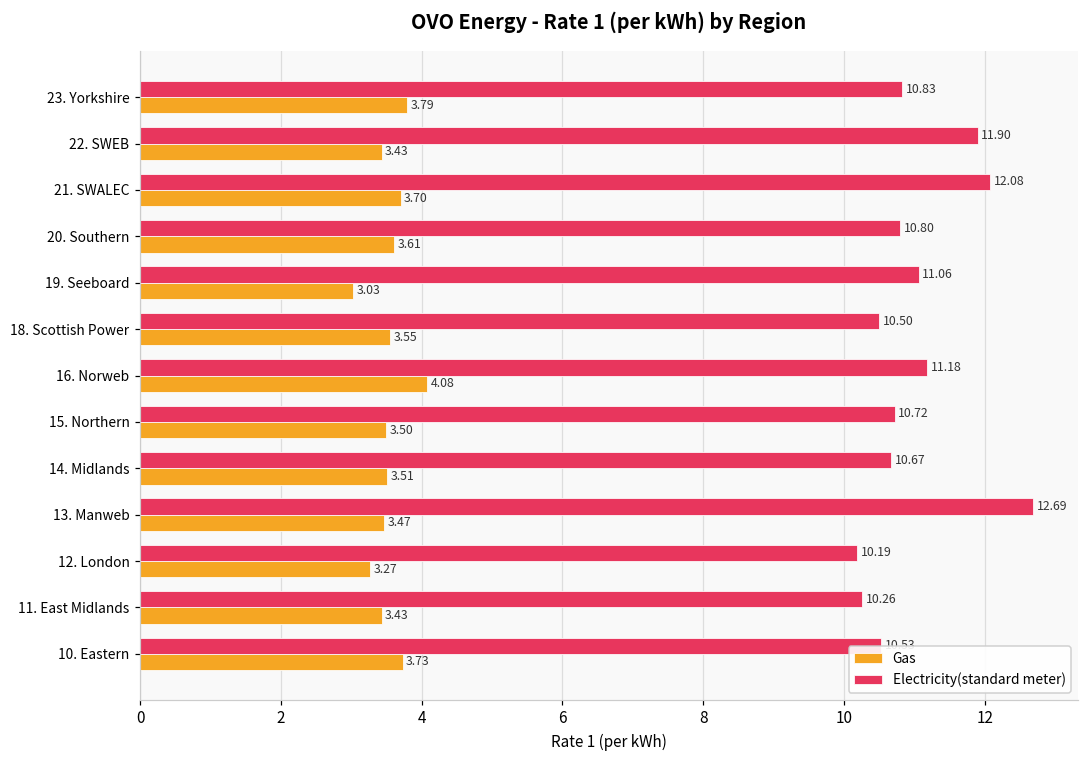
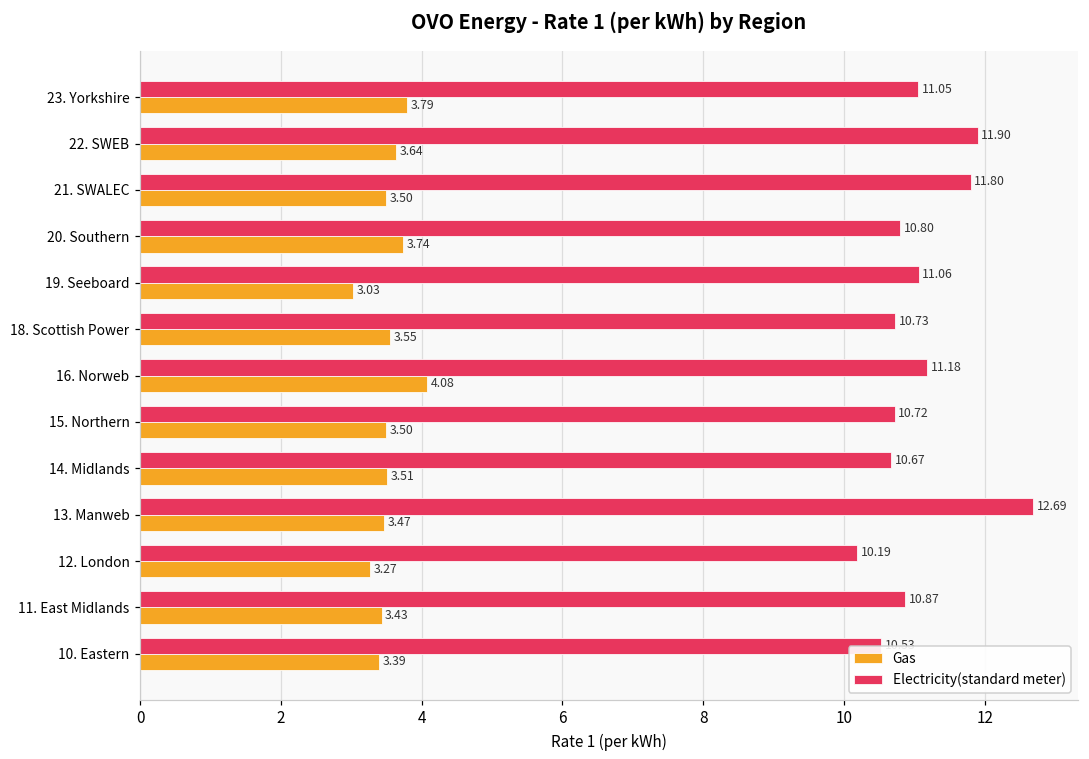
Electricity(standard meter), 23. Yorkshire: 10.83 -> 11.05
Gas, 22. SWEB: 3.43 -> 3.64
Electricity(standard meter), 21. SWALEC: 12.08 -> 11.80
Gas, 21. SWALEC: 3.70 -> 3.50
Gas, 20. Southern: 3.61 -> 3.74
Electricity(standard meter), 18. Scottish Power: 10.50 -> 10.73
Electricity(standard meter), 11. East Midlands: 10.26 -> 10.87
Gas, 10. Eastern: 3.73 -> 3.39
